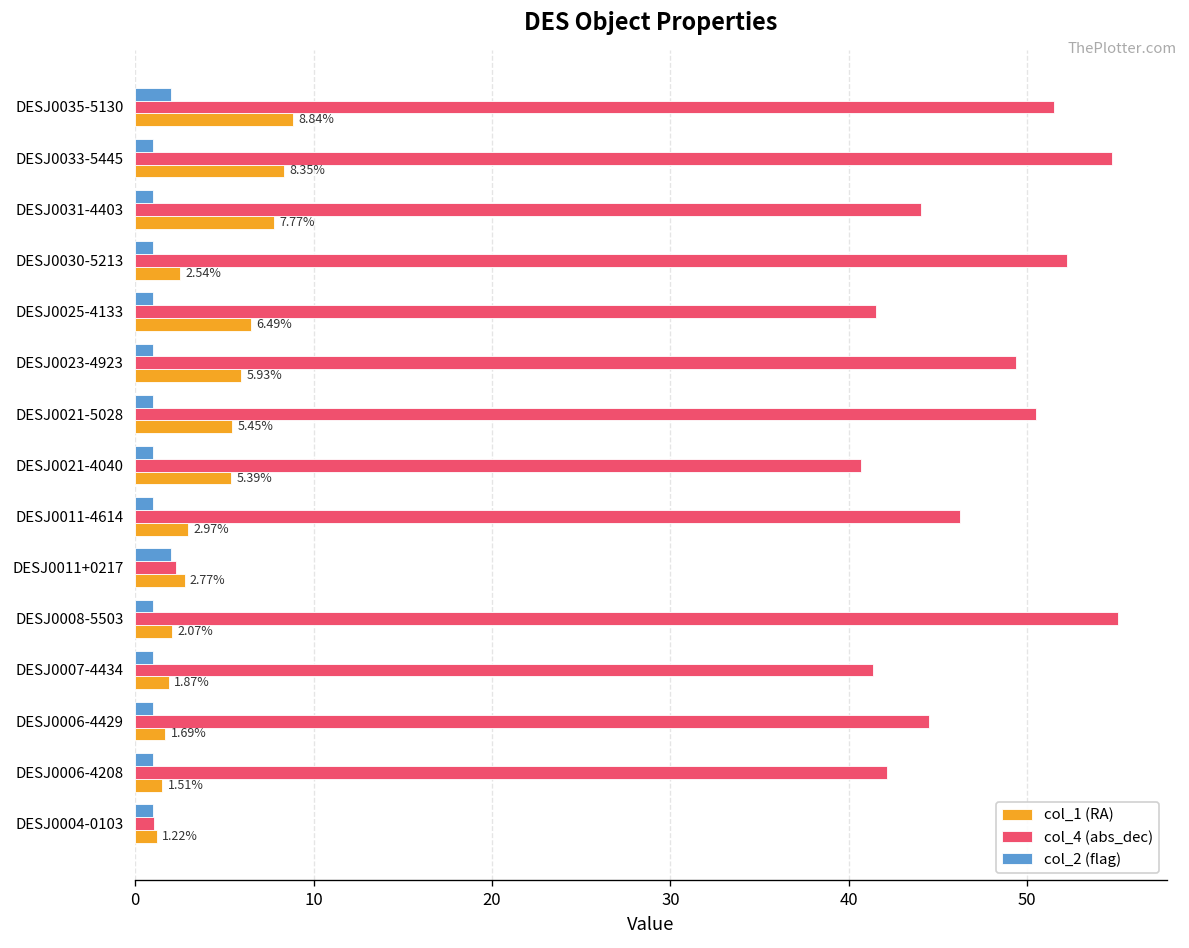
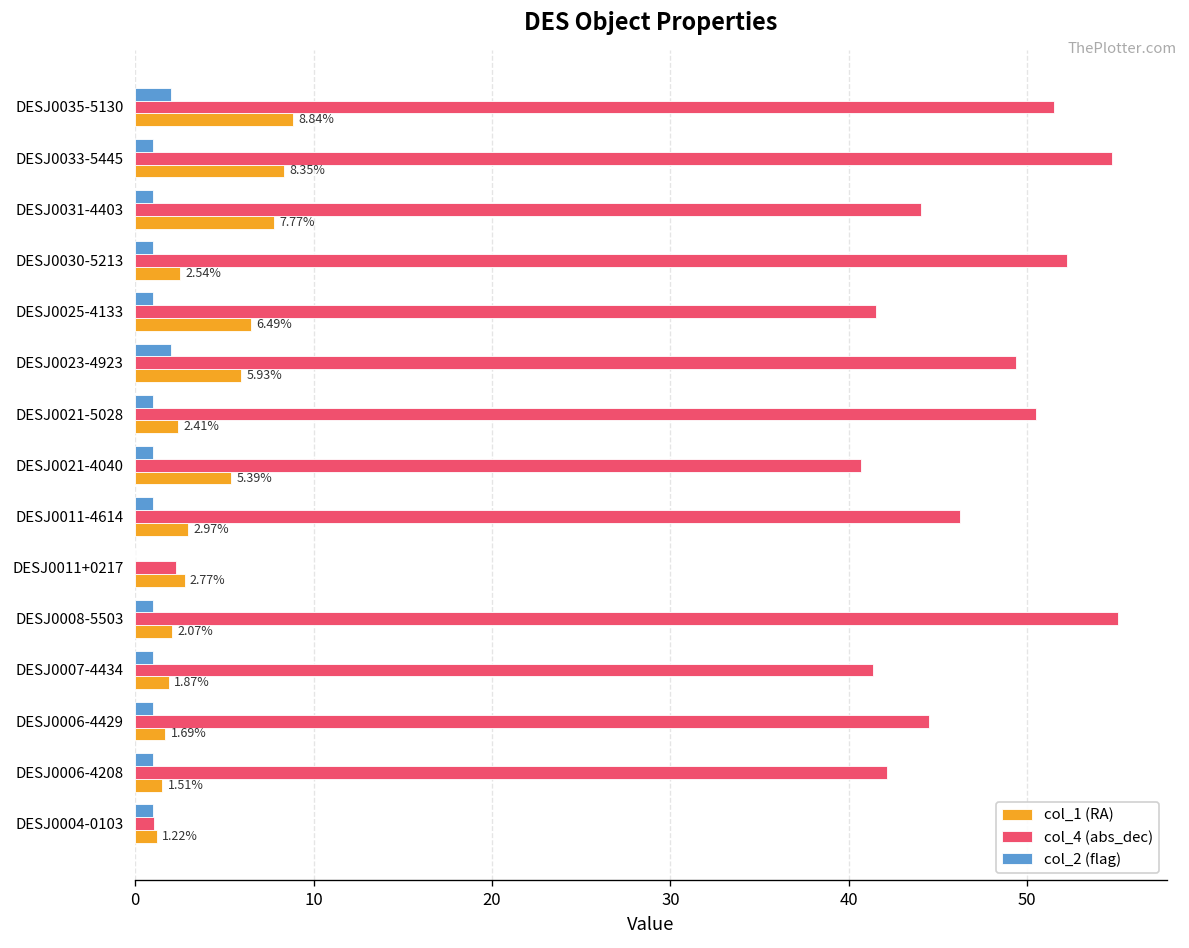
col_2 (flag), DESJ0023-4923: 1 -> 2
col_1 (RA), DESJ0021-5028: 5.45% -> 2.41%
col_2 (flag), DESJ0011+0217: 2 -> 0
